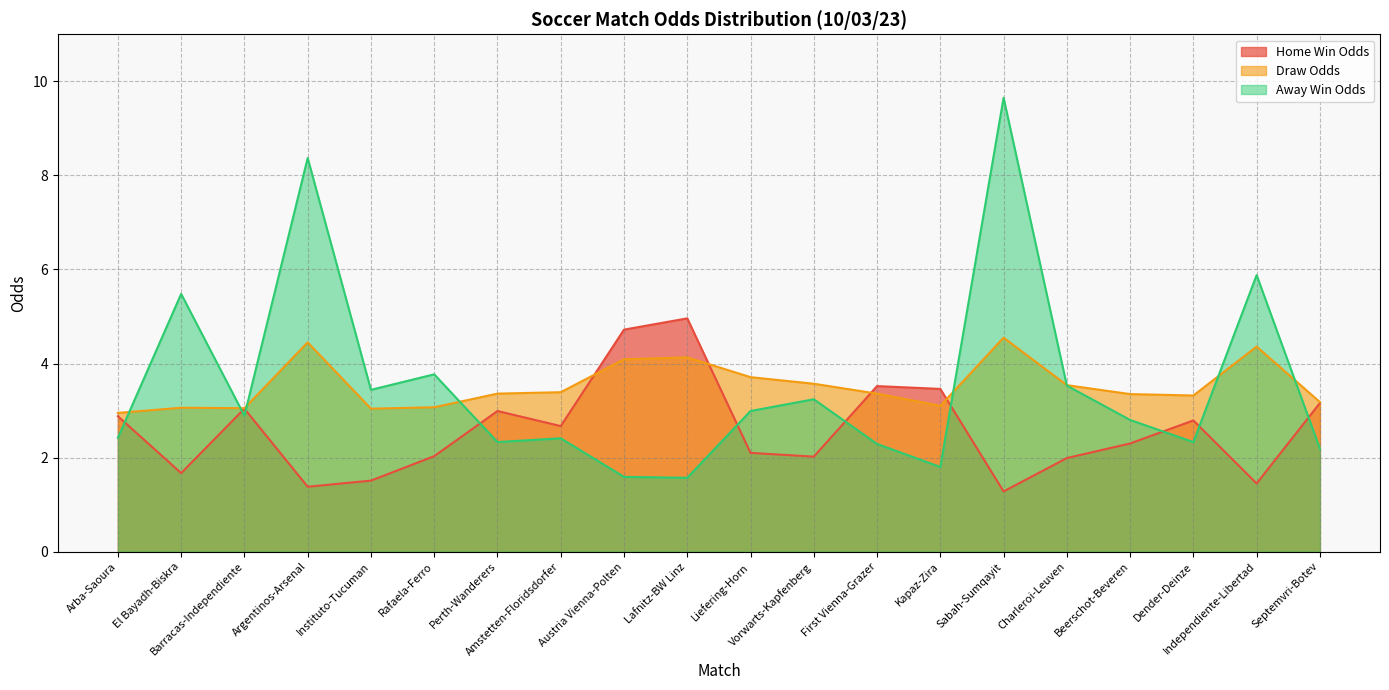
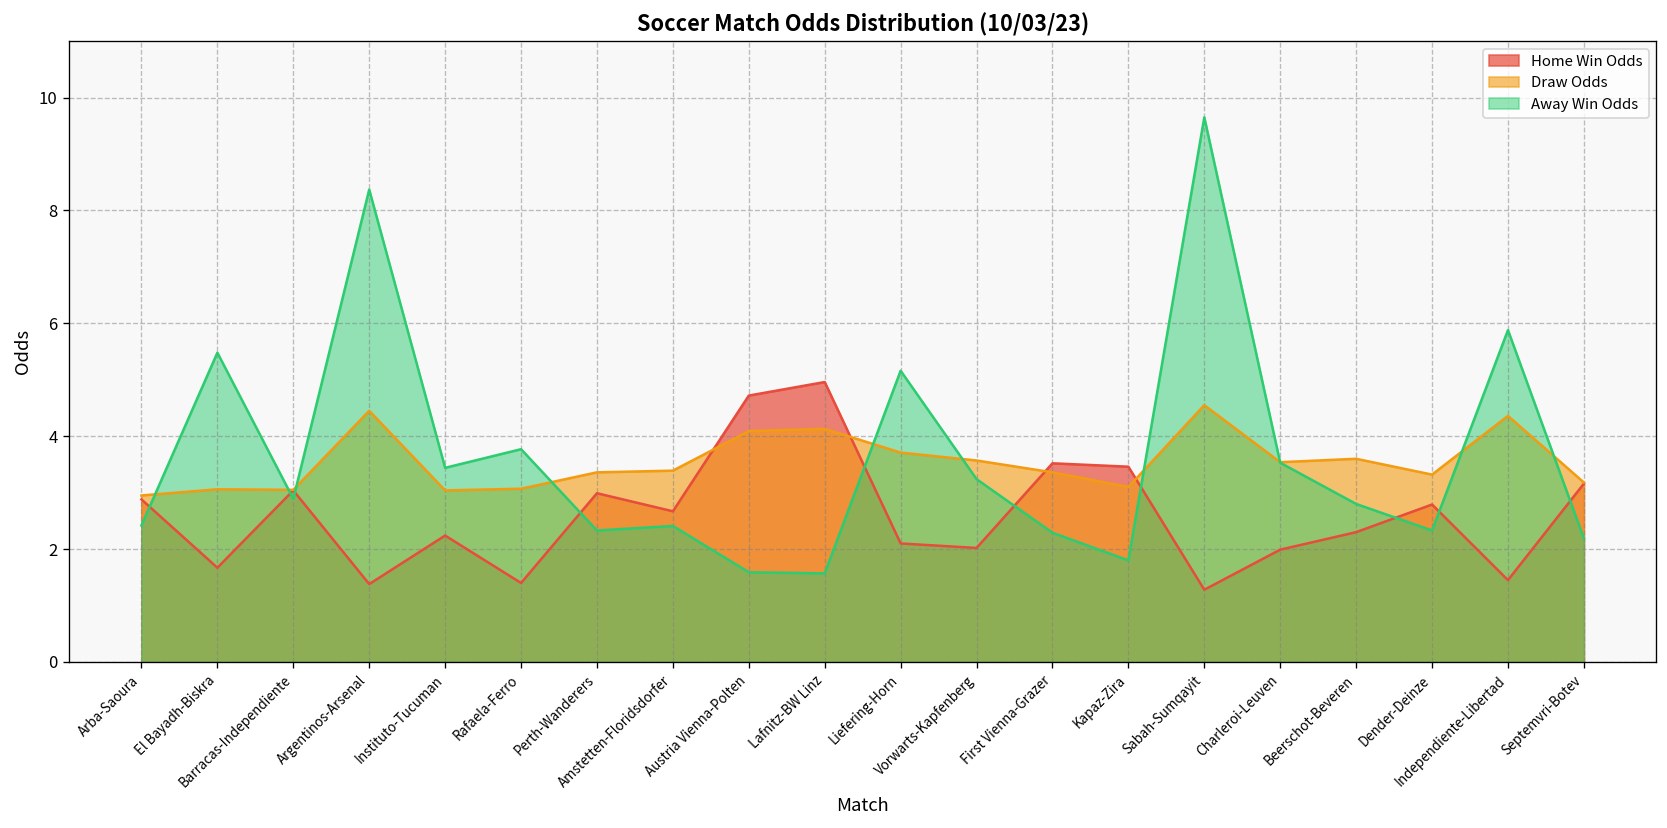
Home Win Odds, Instituto-Tucuman: 1.5 -> 2.2
Home Win Odds, Rafaela-Ferro: 2.0 -> 1.4
Away Win Odds, Liefering-Horn: 3.0 -> 5.2
Draw Odds, Beerschot-Beveren: 3.4 -> 3.6
